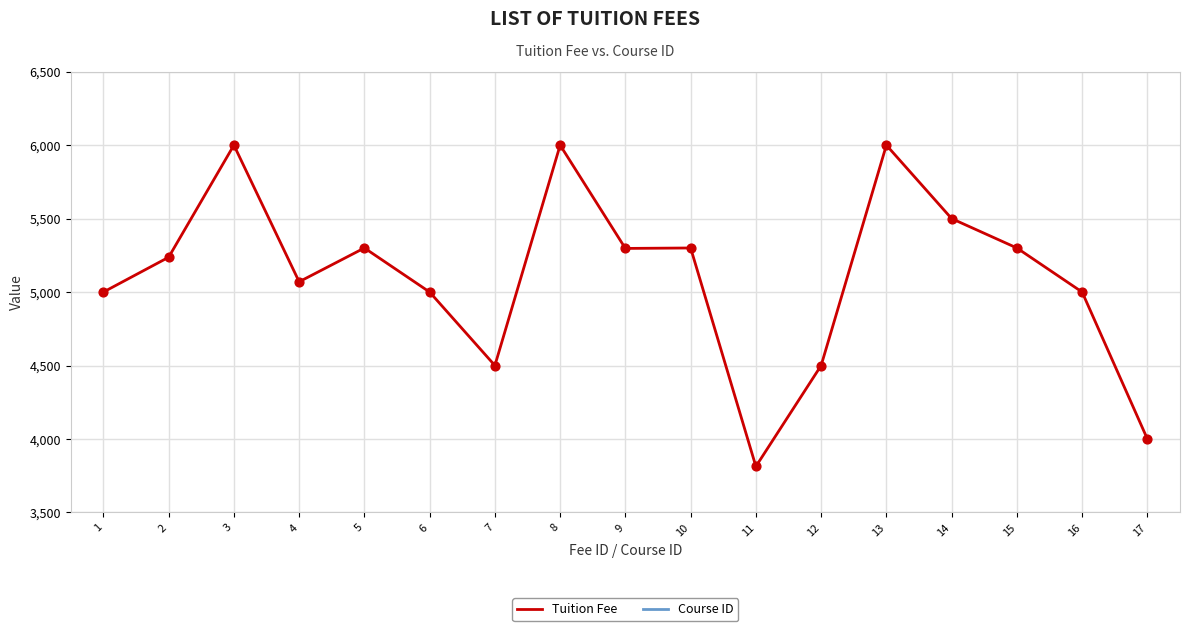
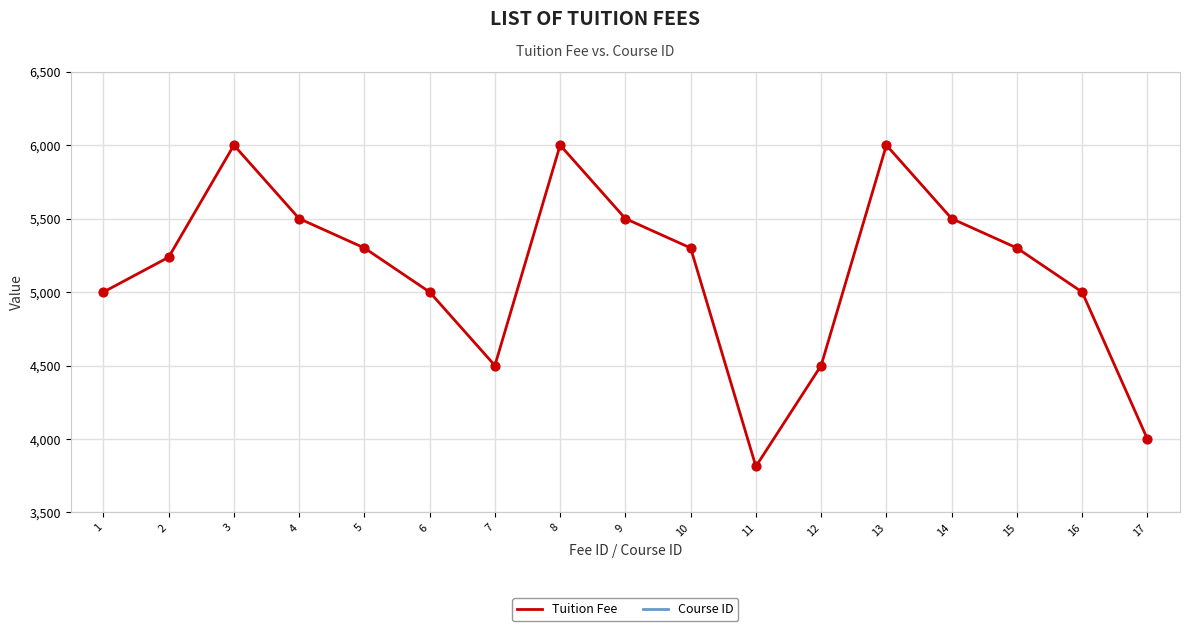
Tuition Fee, 4: 5,070 -> 5,500
Tuition Fee, 9: 5,300 -> 5,500
